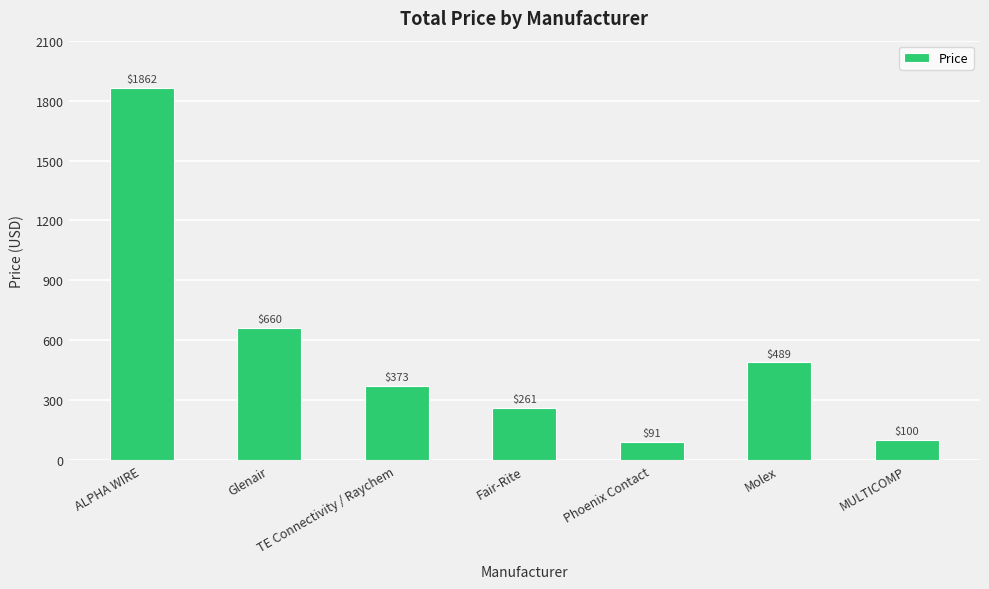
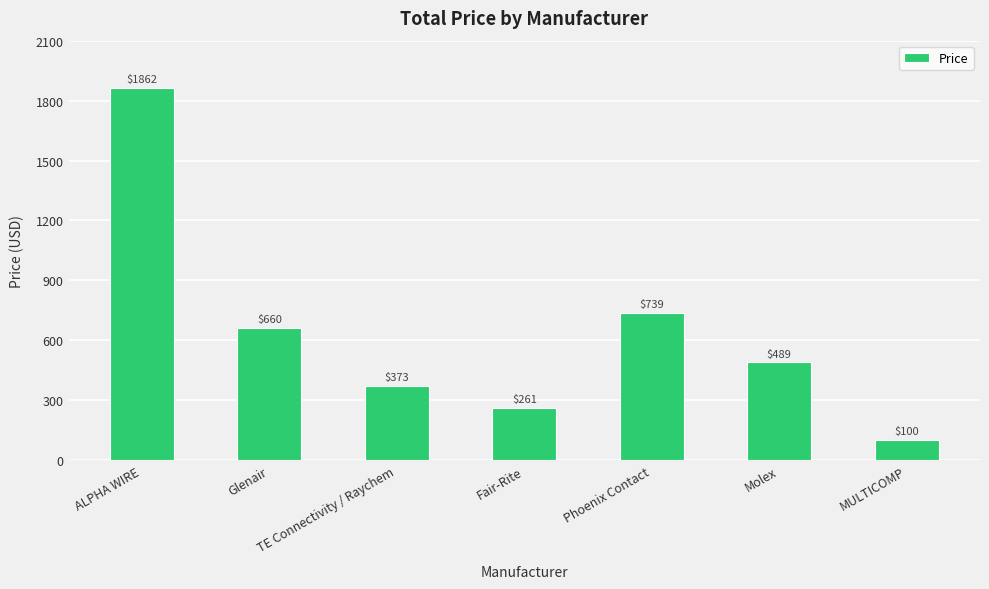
Phoenix Contact: $91 -> $739
